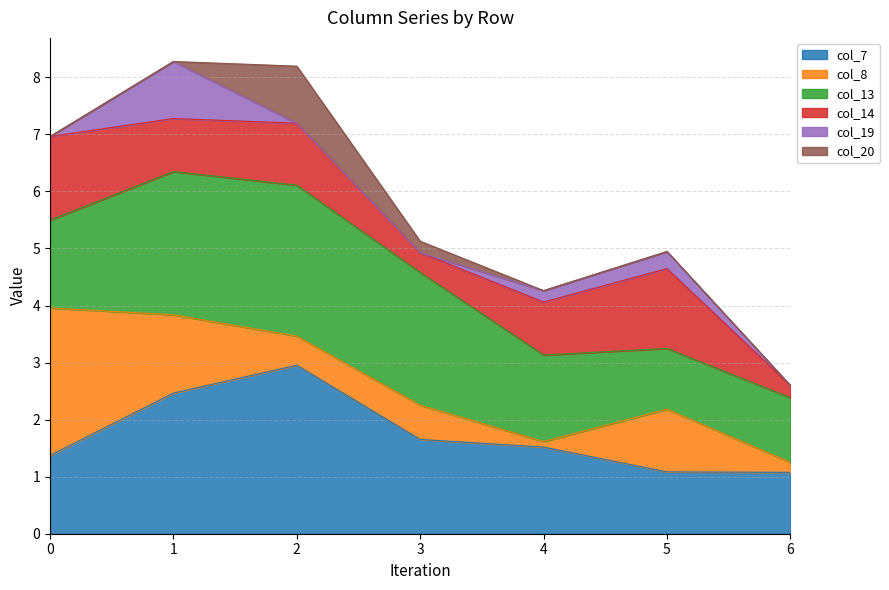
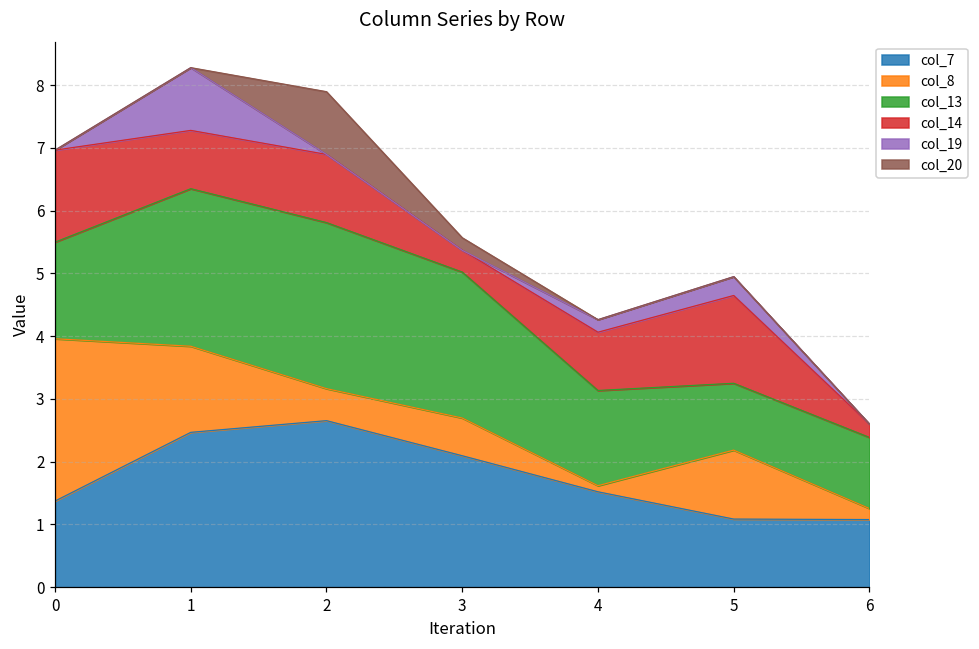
col_7, 2: 3.0 -> 2.7
col_7, 3: 1.7 -> 2.1
